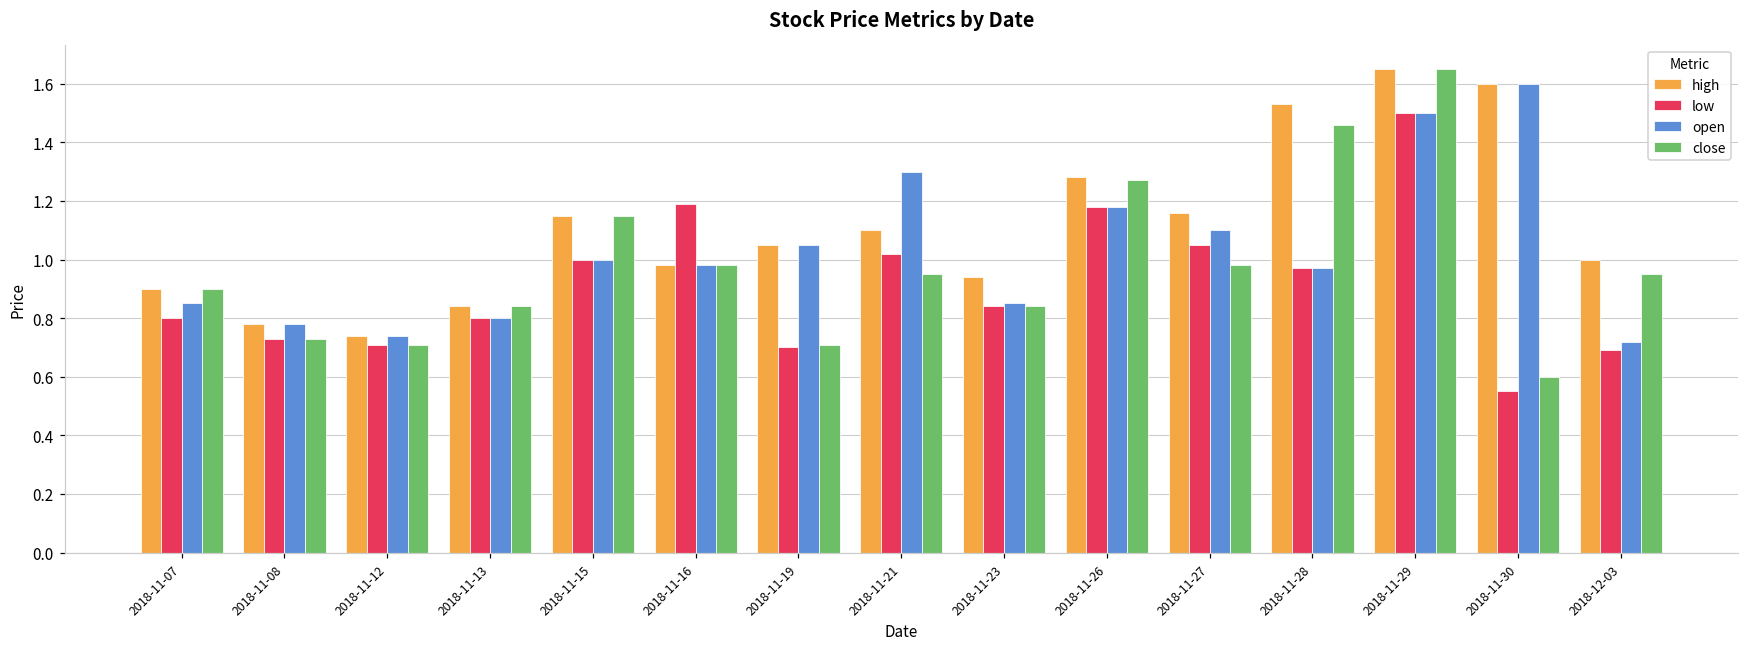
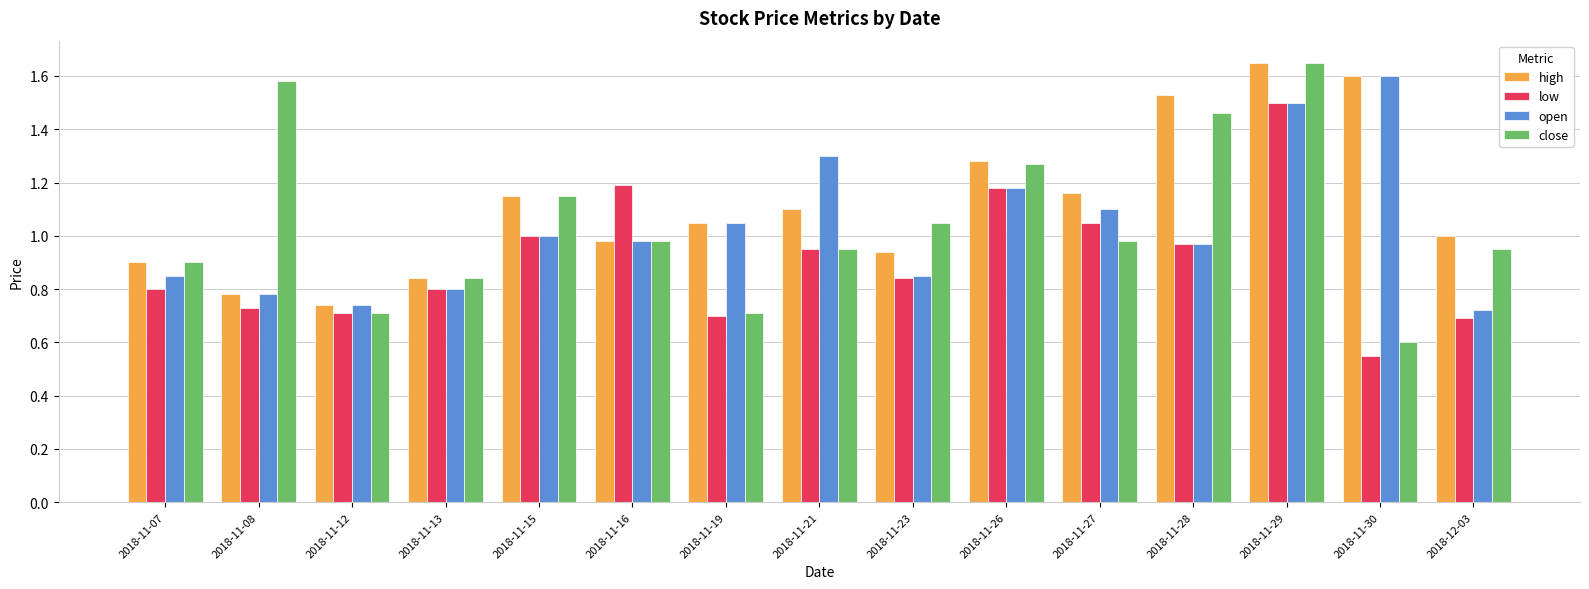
close, 2018-11-08: 0.73 -> 1.58
low, 2018-11-21: 1.02 -> 0.95
close, 2018-11-23: 0.84 -> 1.05
